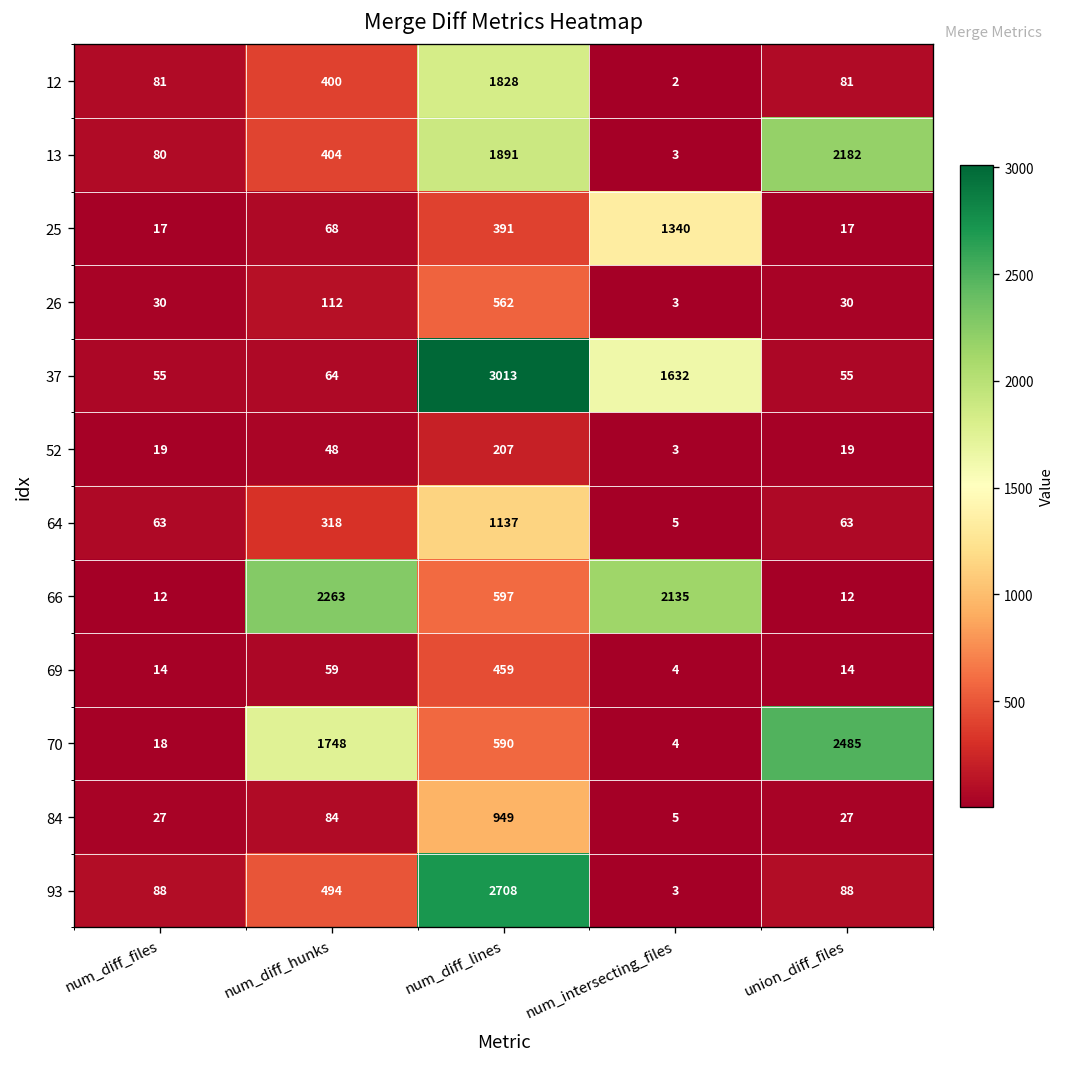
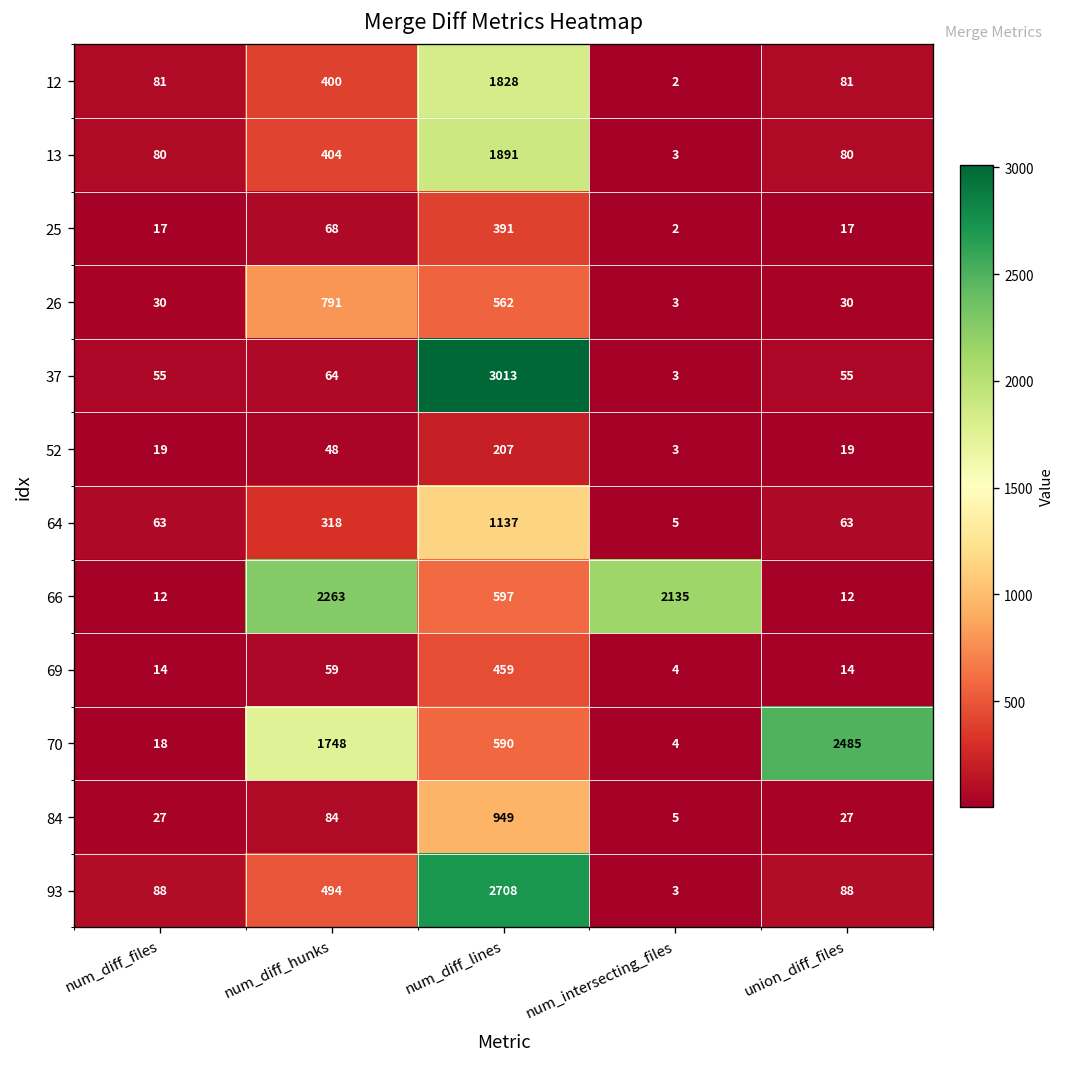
13, union_diff_files: 2182 -> 80
25, num_intersecting_files: 1340 -> 2
26, num_diff_hunks: 112 -> 791
37, num_intersecting_files: 1632 -> 3
